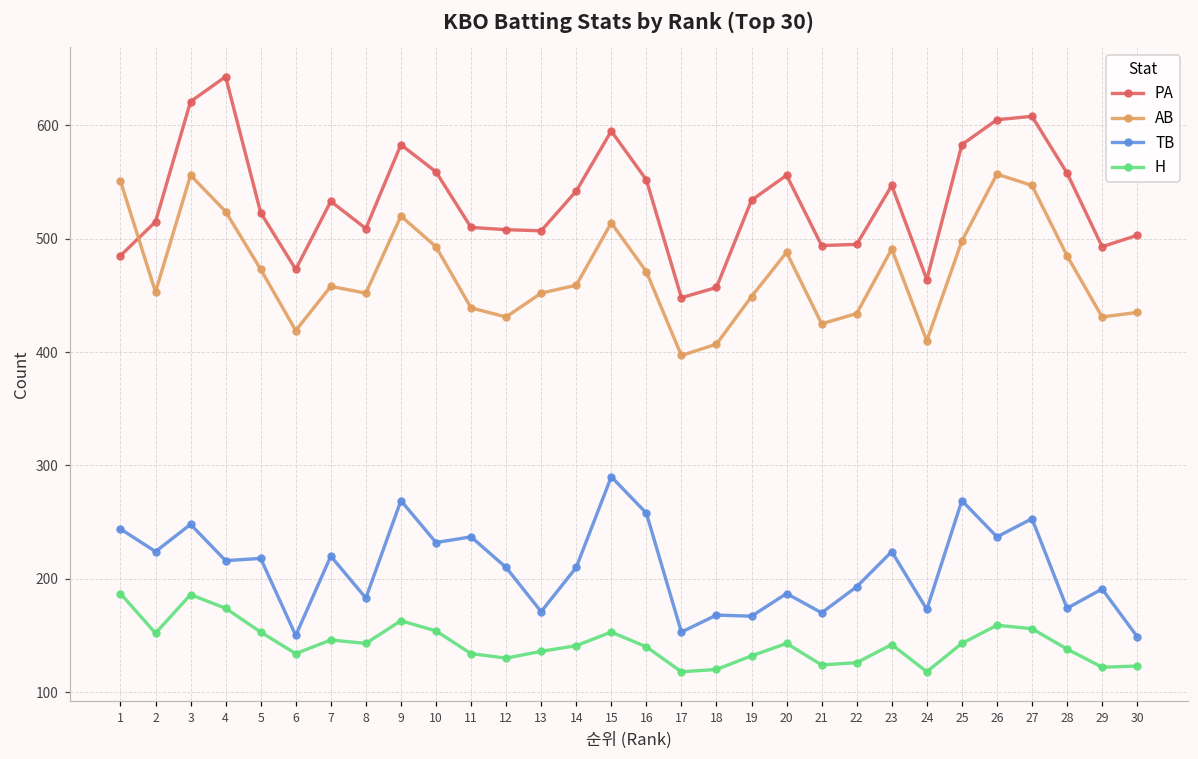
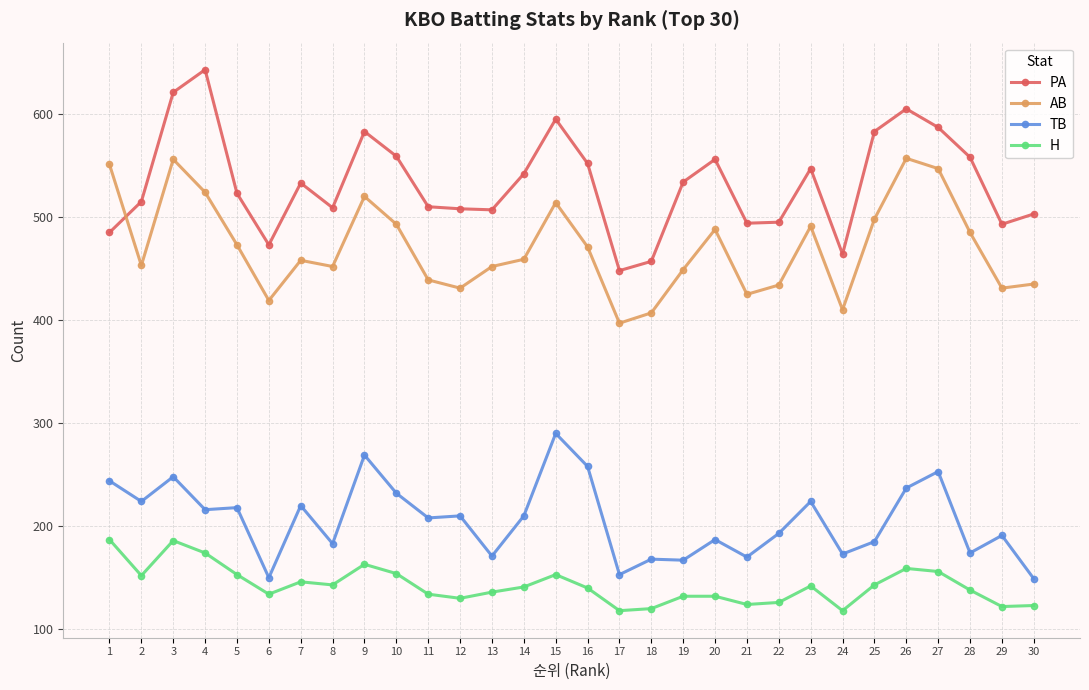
TB, 11: 237 -> 208
H, 20: 143 -> 132
TB, 25: 269 -> 185
PA, 27: 608 -> 587
